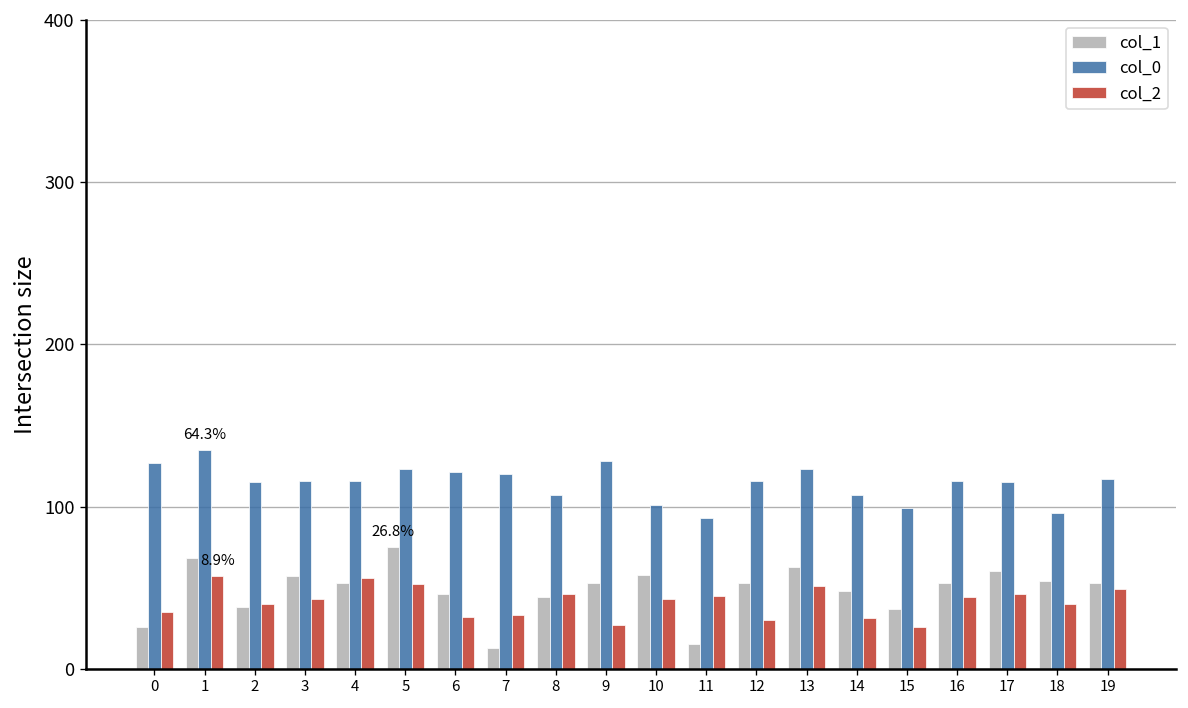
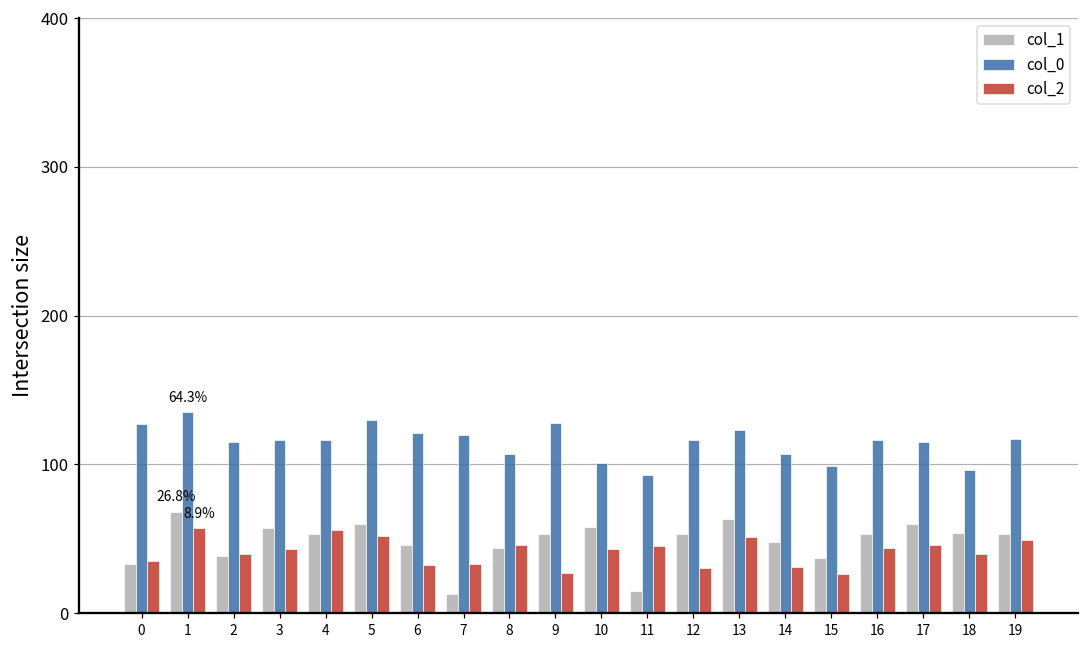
col_1, 0: 26 -> 33
col_1, 5: 75 -> 60
col_0, 5: 123 -> 130
